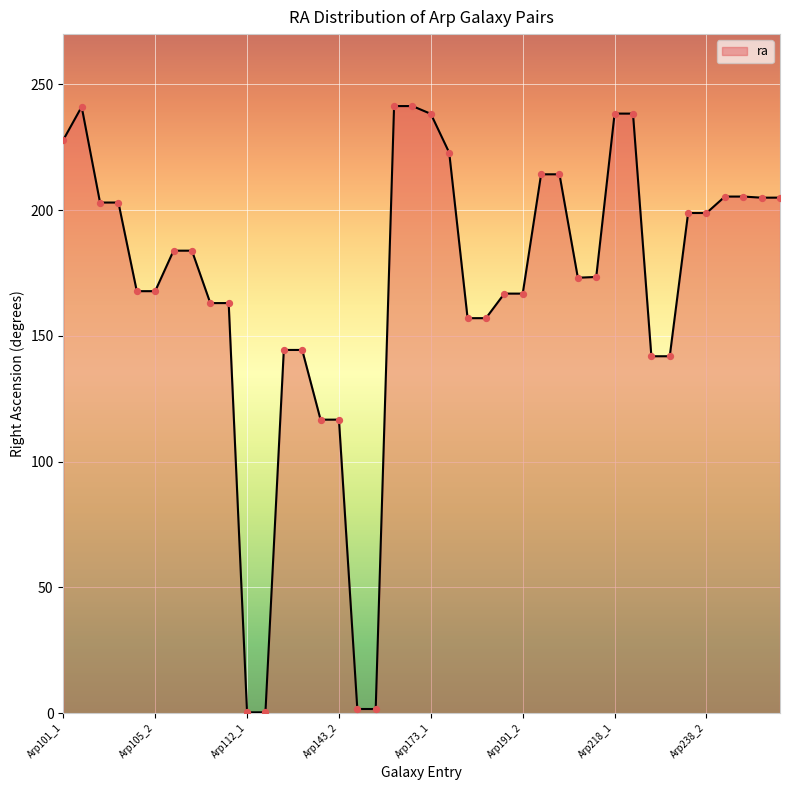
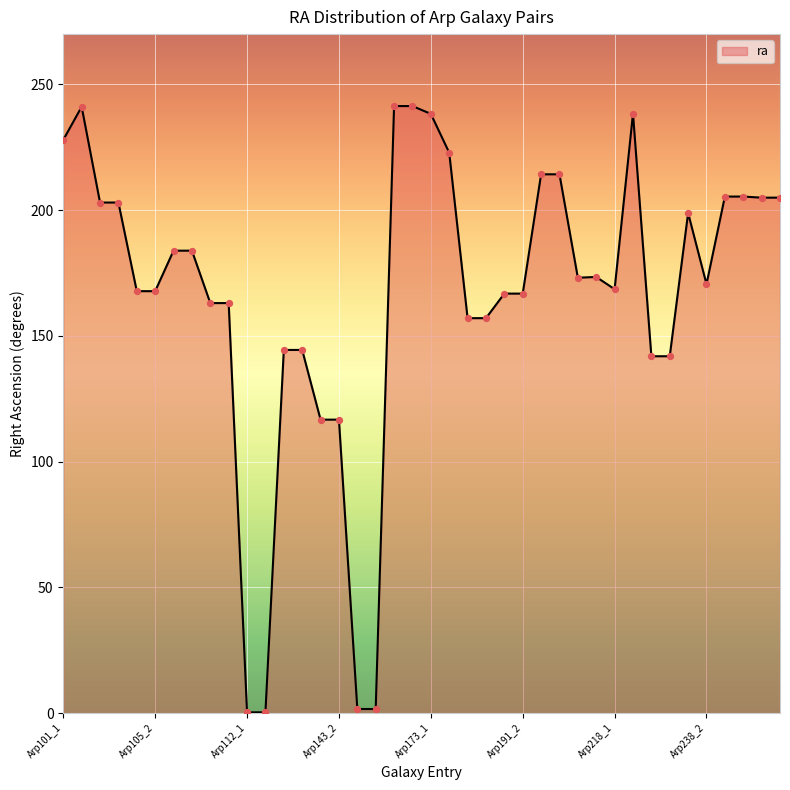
Arp218_1: 238 -> 169
Arp238_2: 199 -> 171
